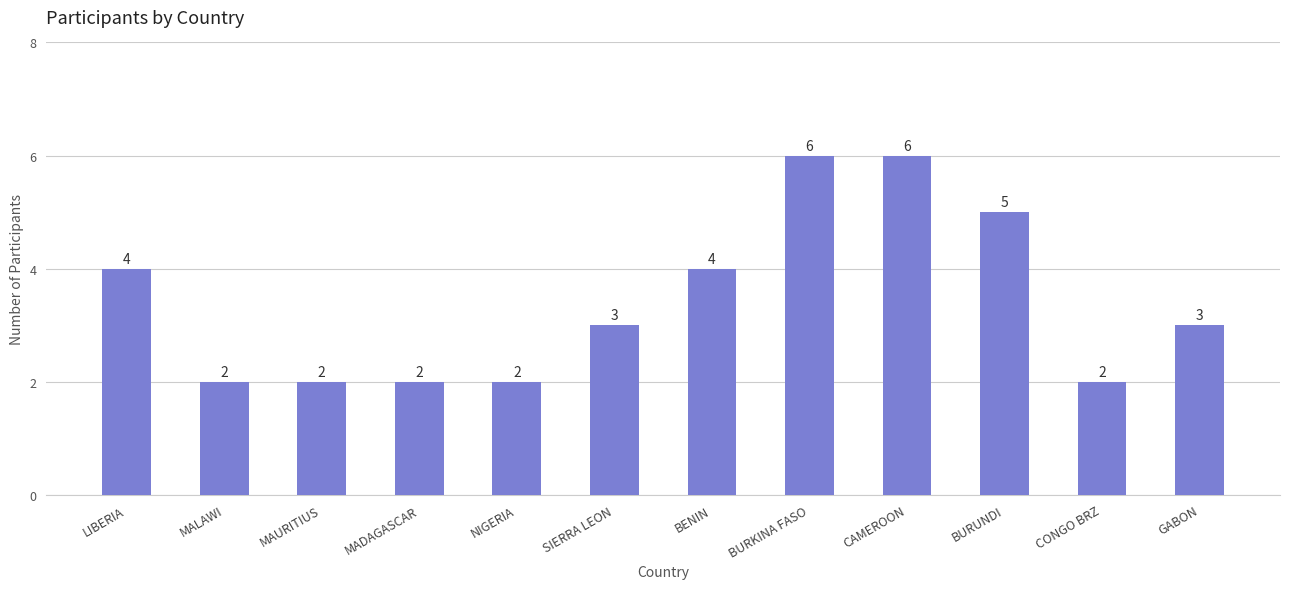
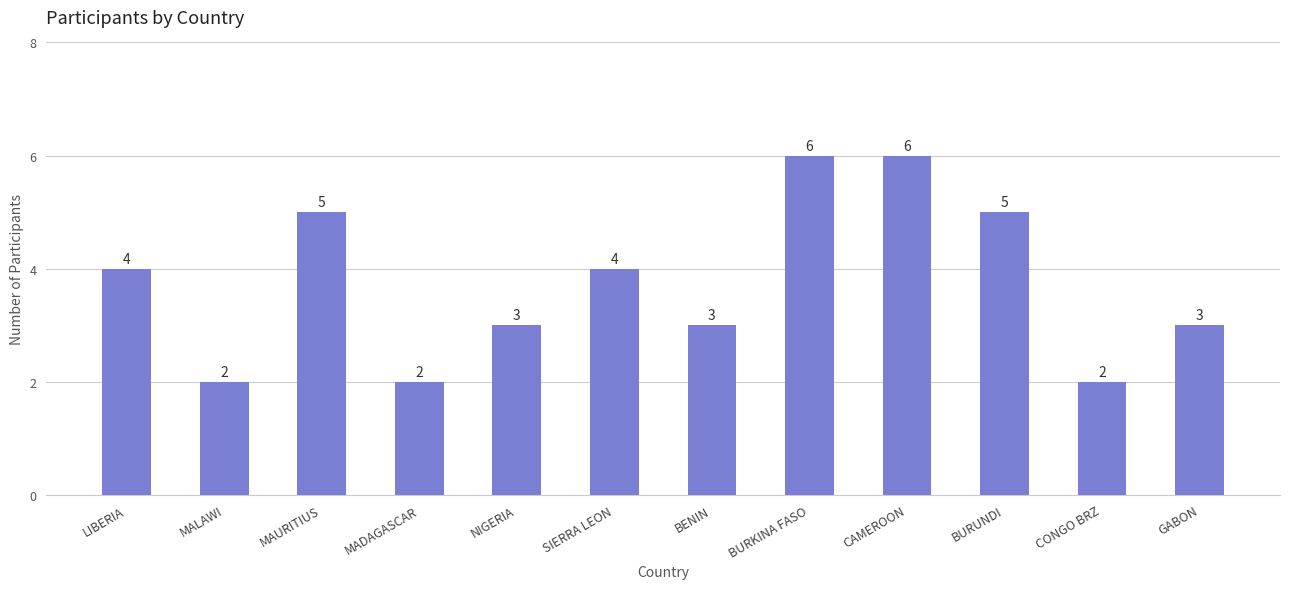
MAURITIUS: 2 -> 5
NIGERIA: 2 -> 3
SIERRA LEON: 3 -> 4
BENIN: 4 -> 3
